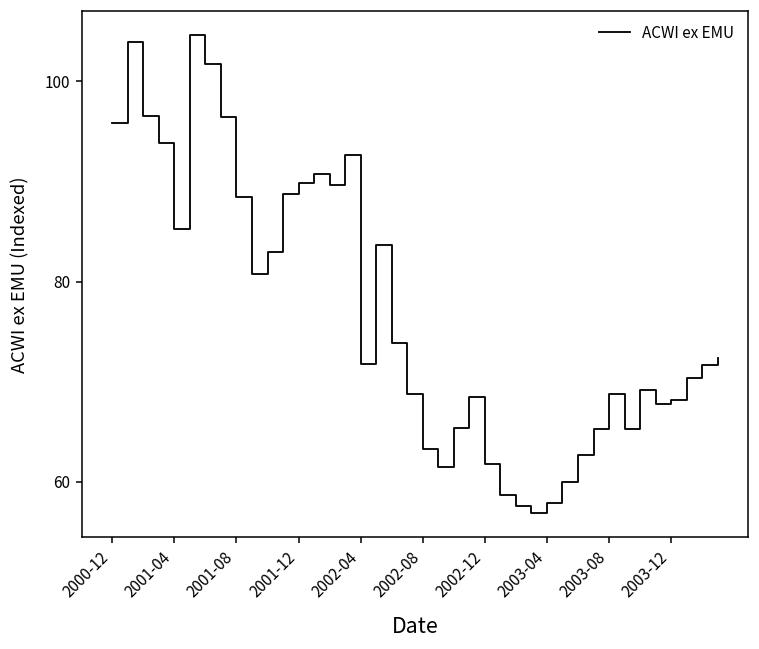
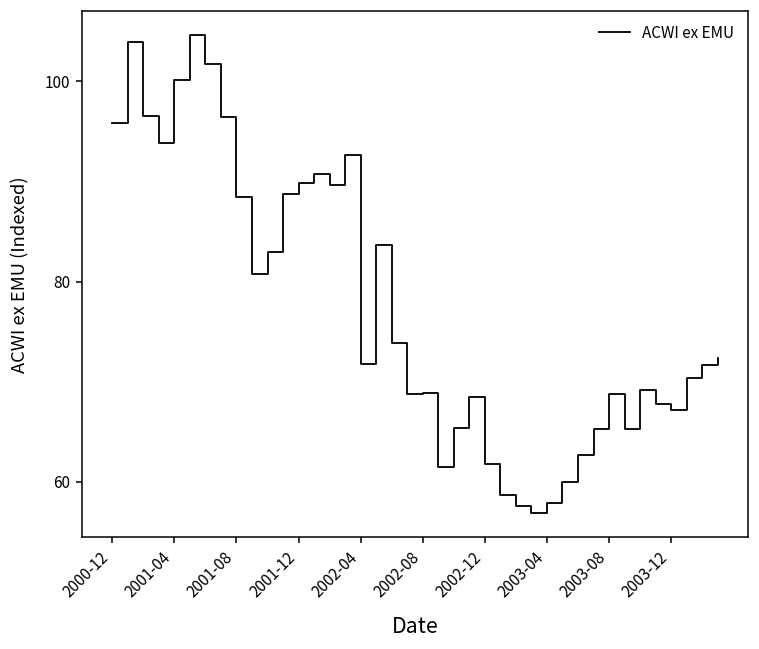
2001-04: 85 -> 100
2002-08: 63 -> 69
2003-12: 68 -> 67
